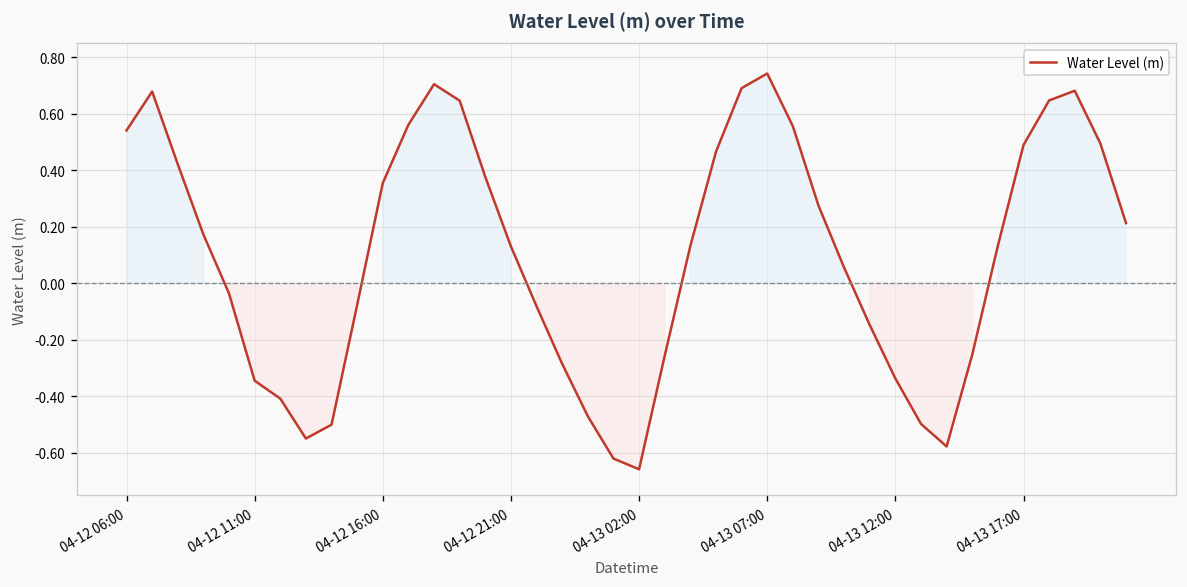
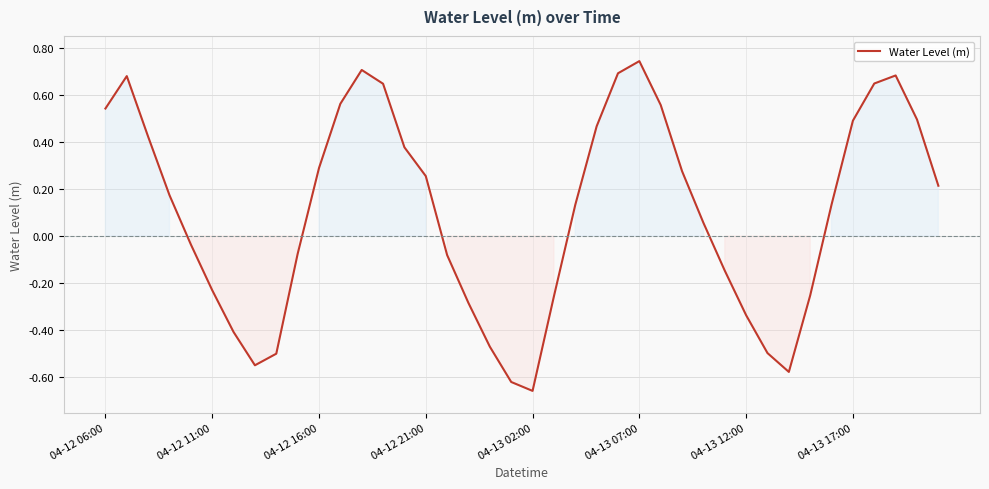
04-12 11:00: -0.34 -> -0.23
04-12 16:00: 0.36 -> 0.29
04-12 21:00: 0.13 -> 0.25
